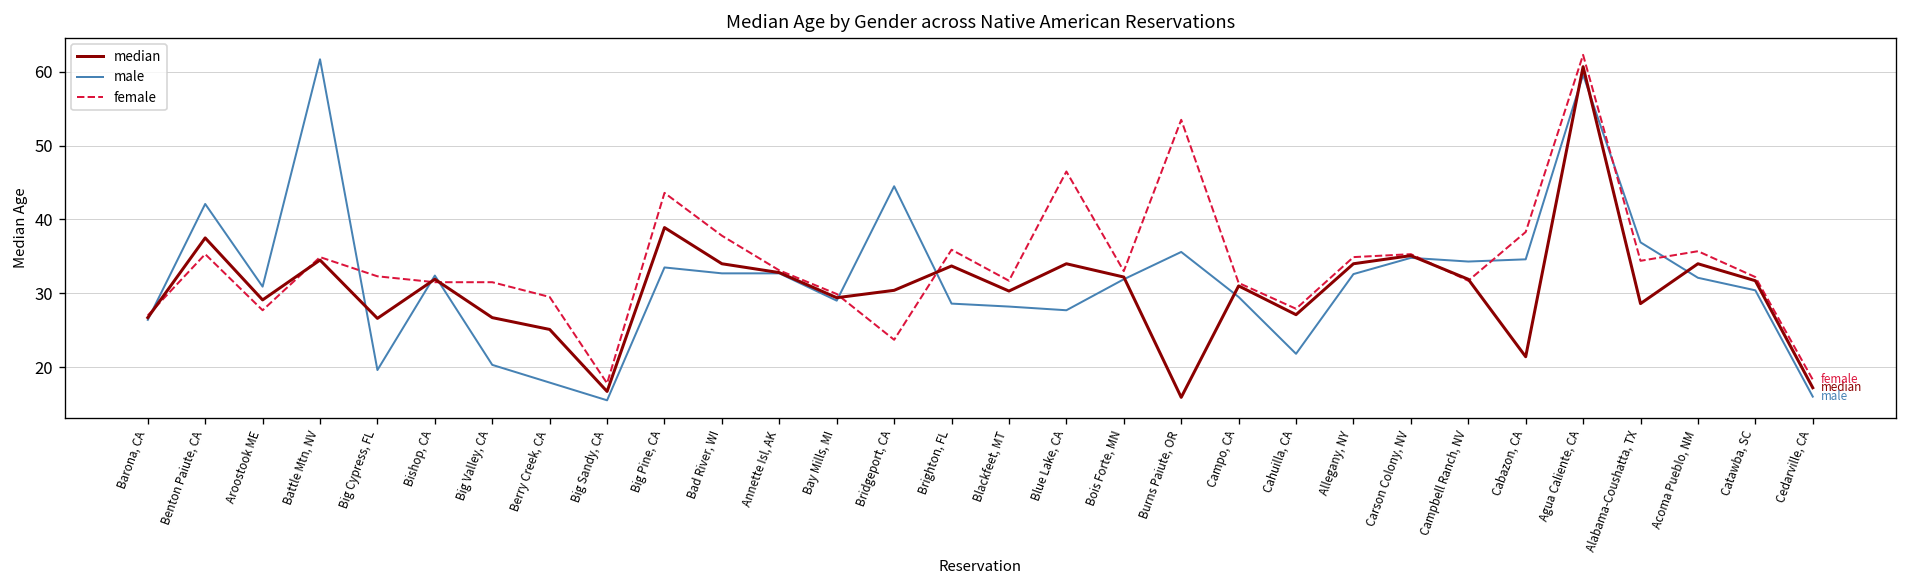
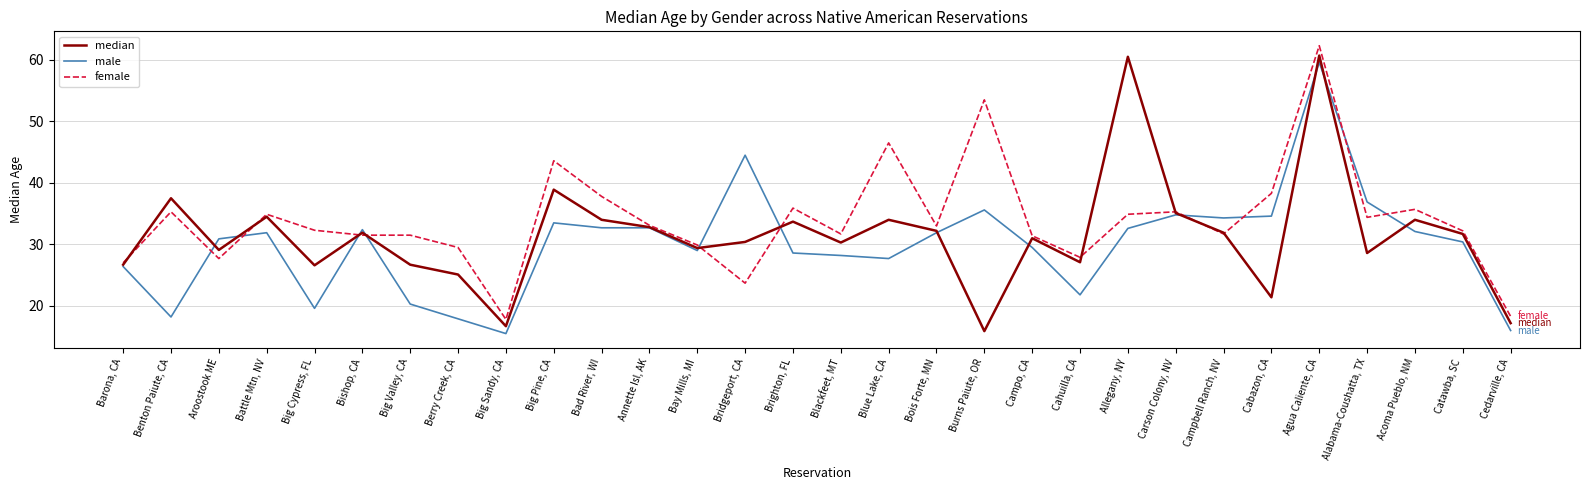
male, Benton Paiute, CA: 42 -> 18
male, Battle Mtn, NV: 62 -> 32
median, Allegany, NY: 34 -> 61
